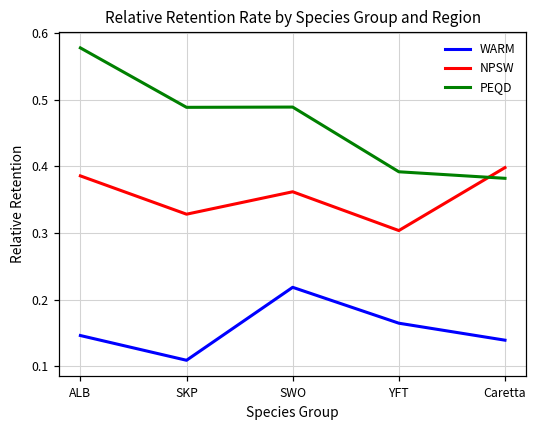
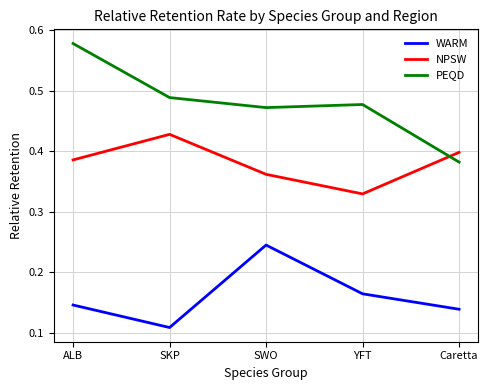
NPSW, SKP: 0.33 -> 0.43
WARM, SWO: 0.22 -> 0.25
PEQD, SWO: 0.49 -> 0.47
NPSW, YFT: 0.30 -> 0.33
PEQD, YFT: 0.39 -> 0.48
